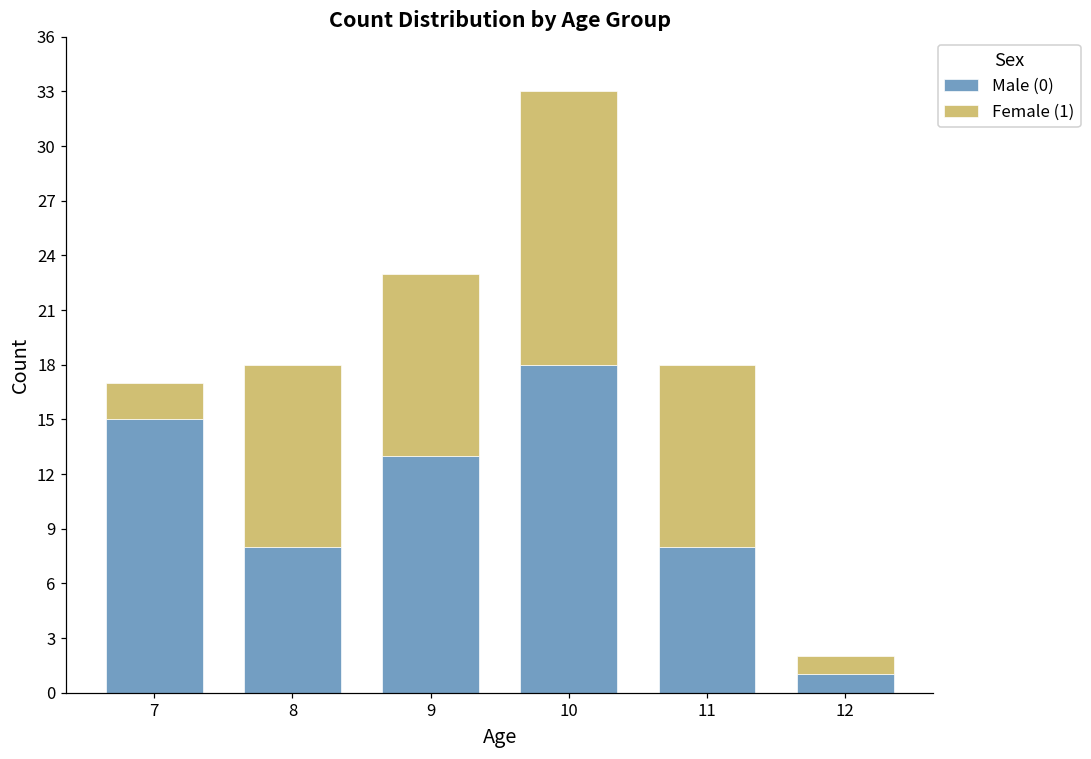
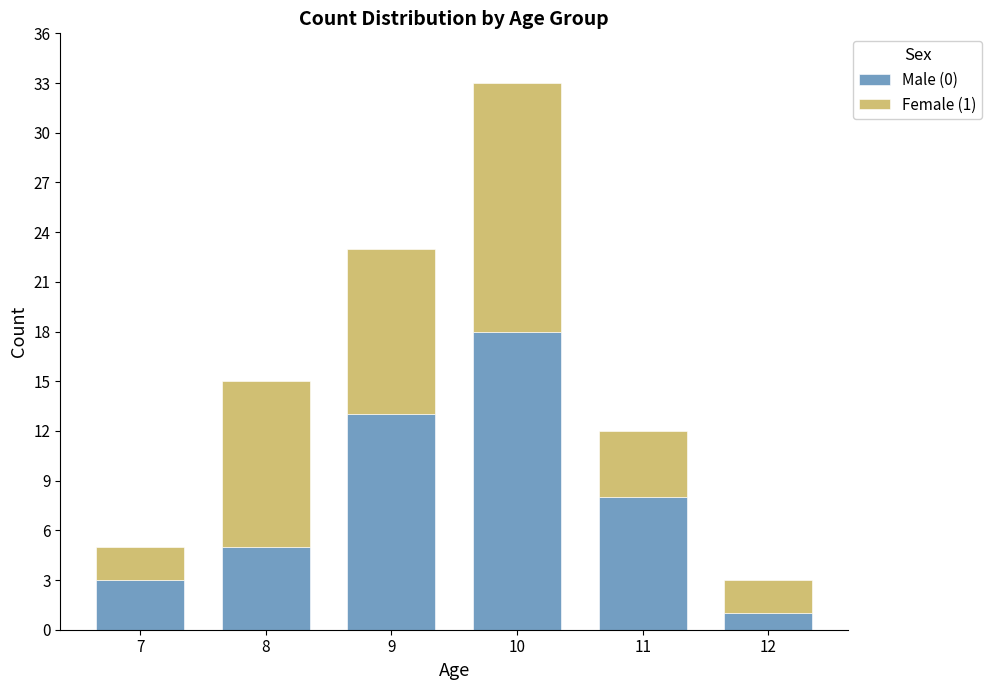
Male (0), 7: 15 -> 3
Male (0), 8: 8 -> 5
Female (1), 11: 10 -> 4
Female (1), 12: 1 -> 2
